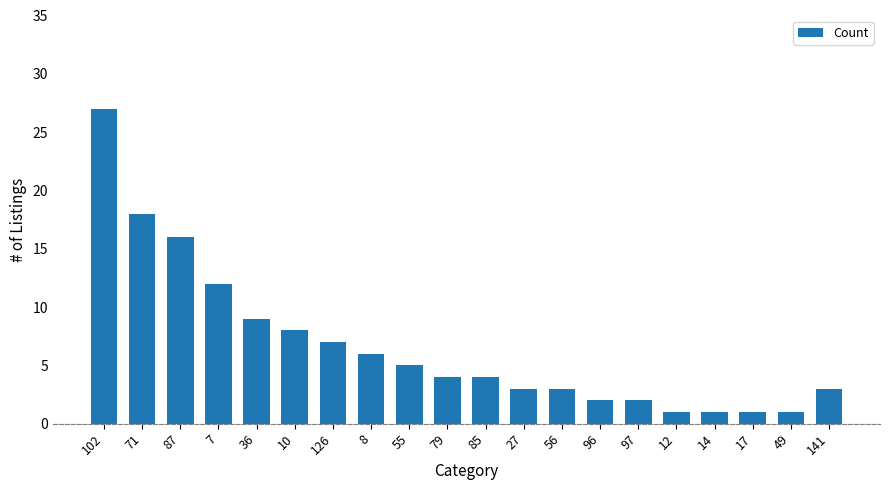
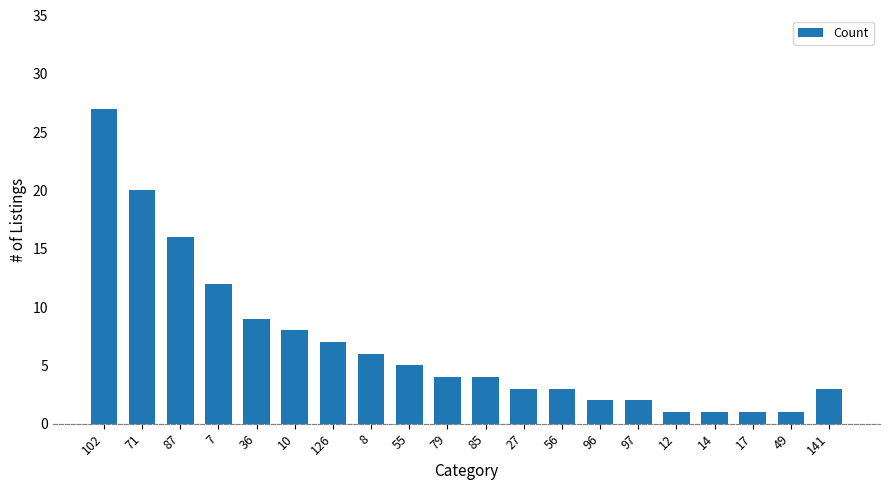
71: 18 -> 20
